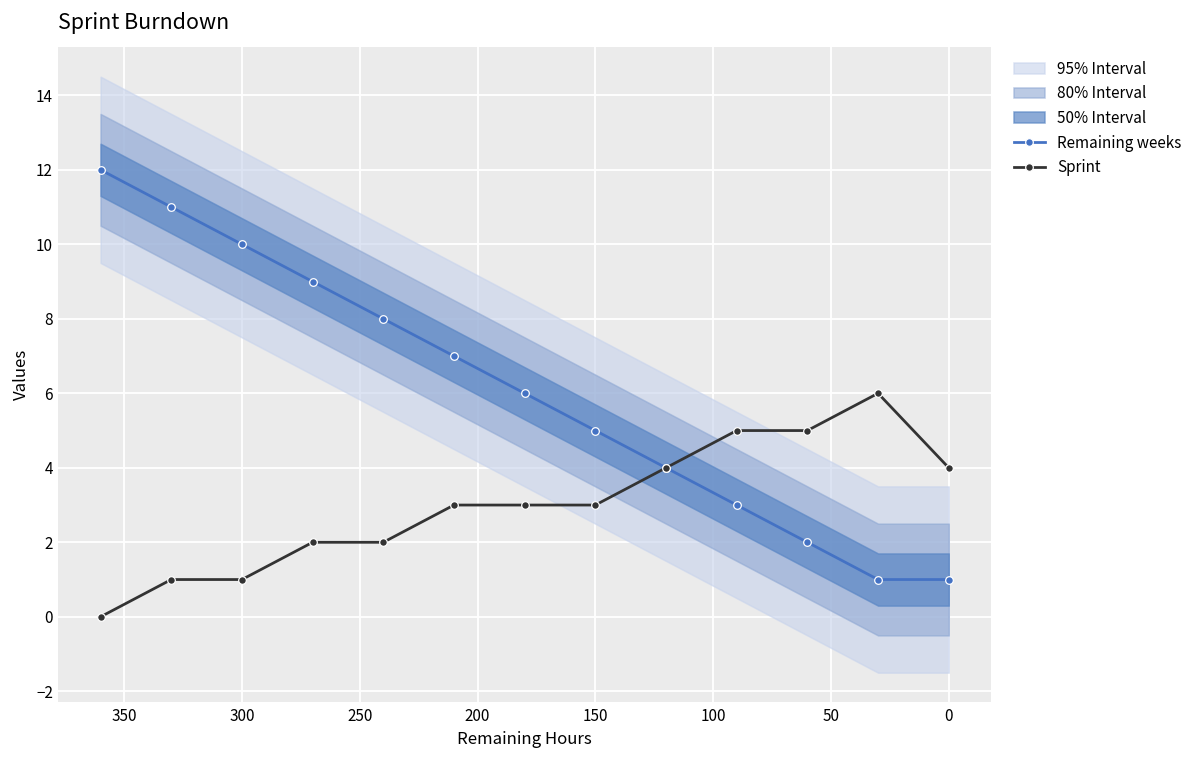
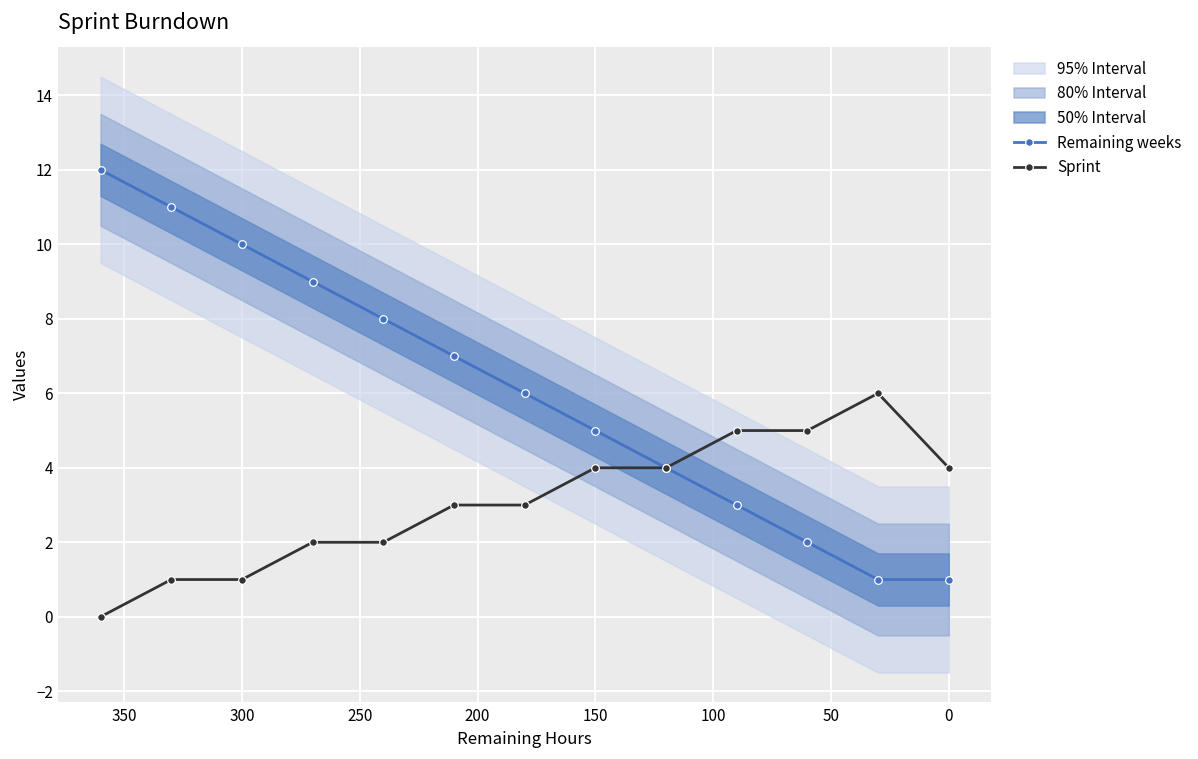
Sprint, 150: 3 -> 4
